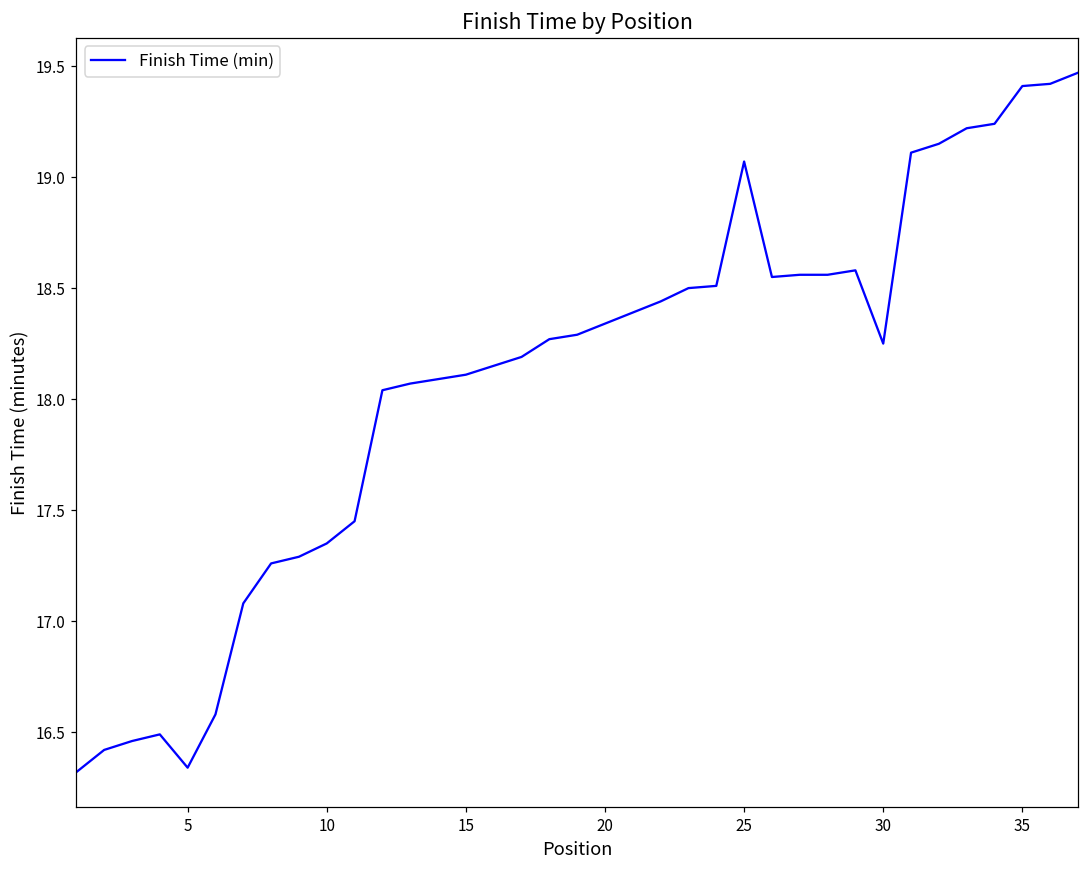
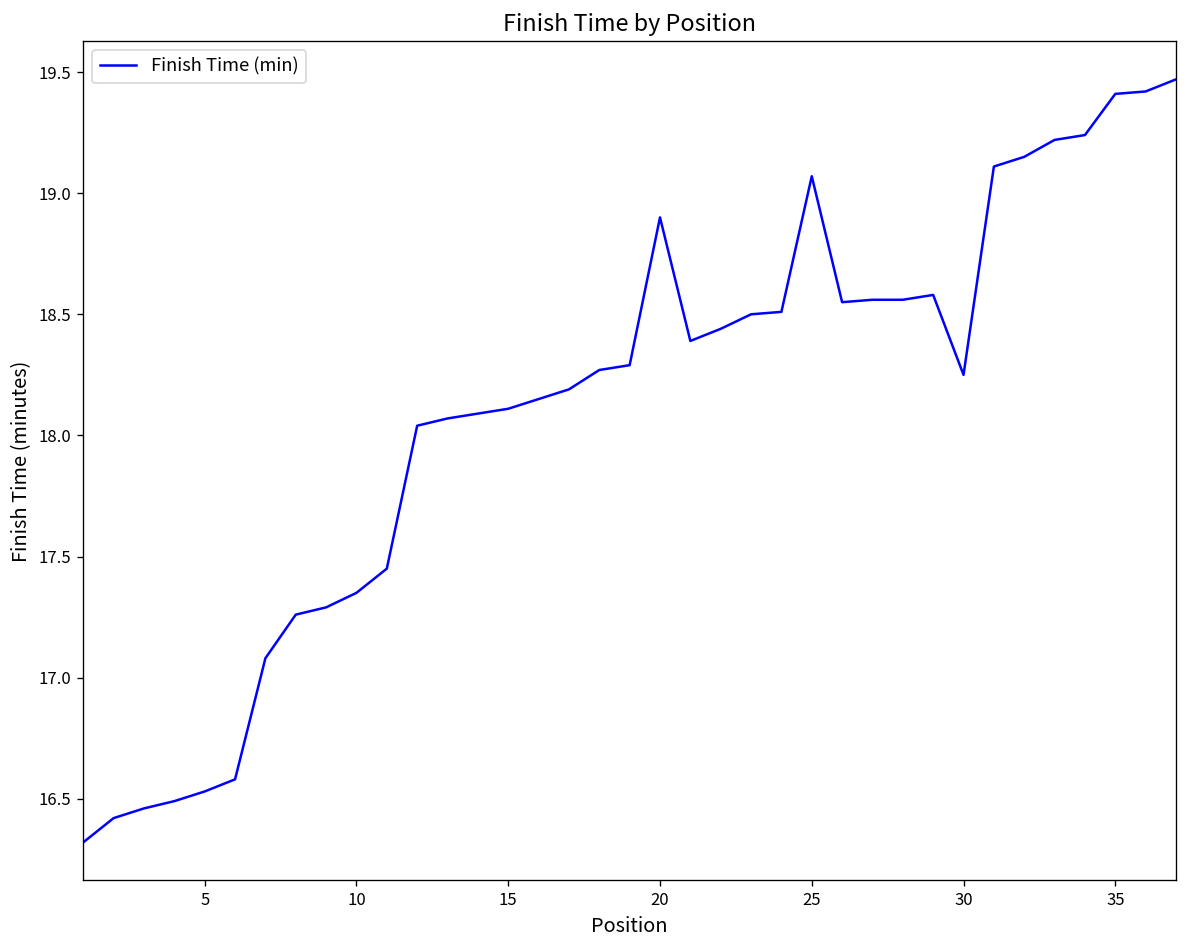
5: 16.34 -> 16.53
20: 18.34 -> 18.90
